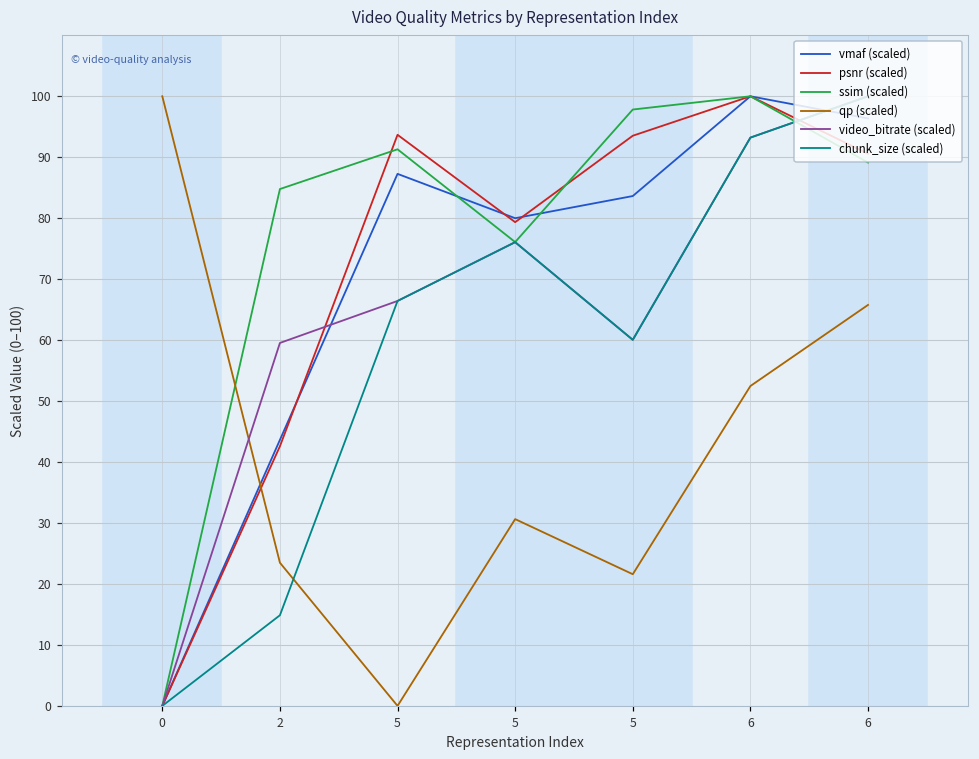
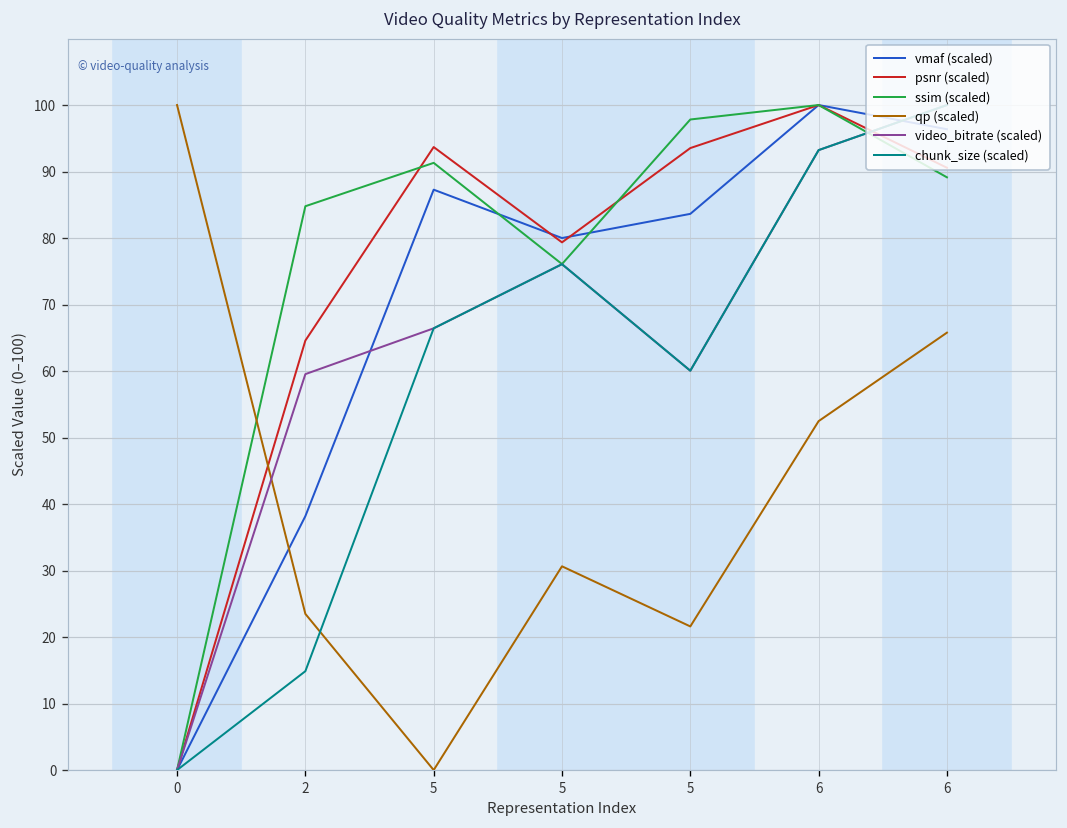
vmaf (scaled), 2: 44 -> 38
psnr (scaled), 2: 43 -> 65
